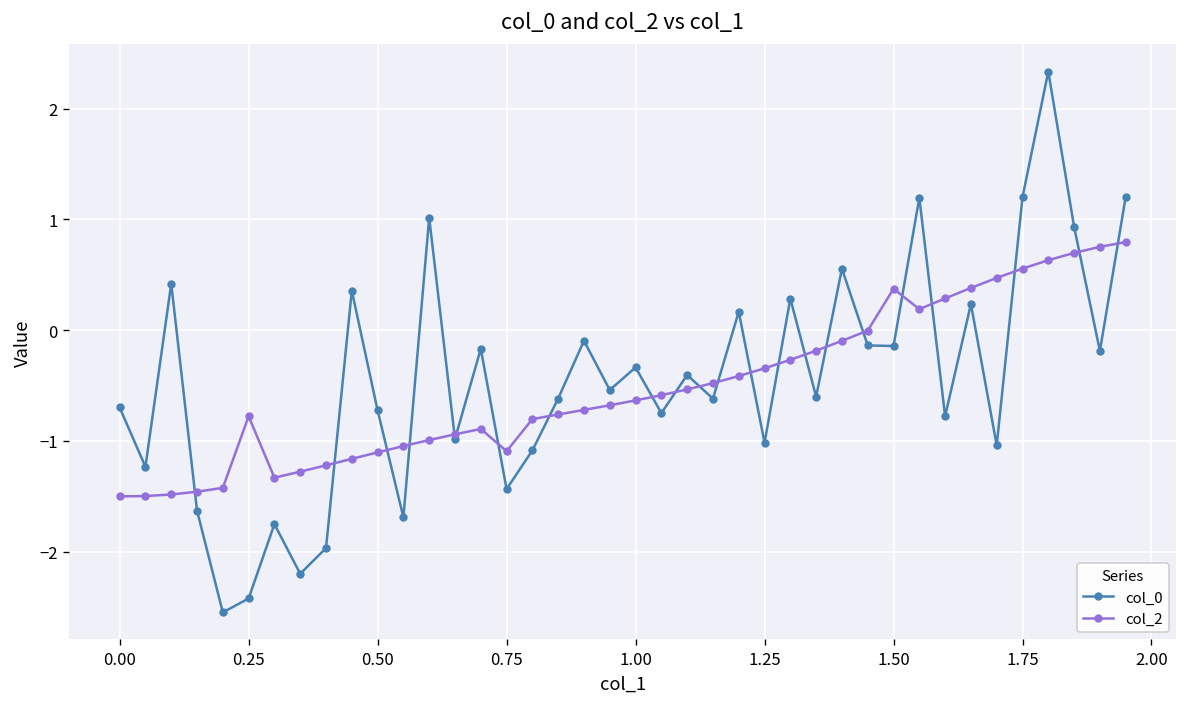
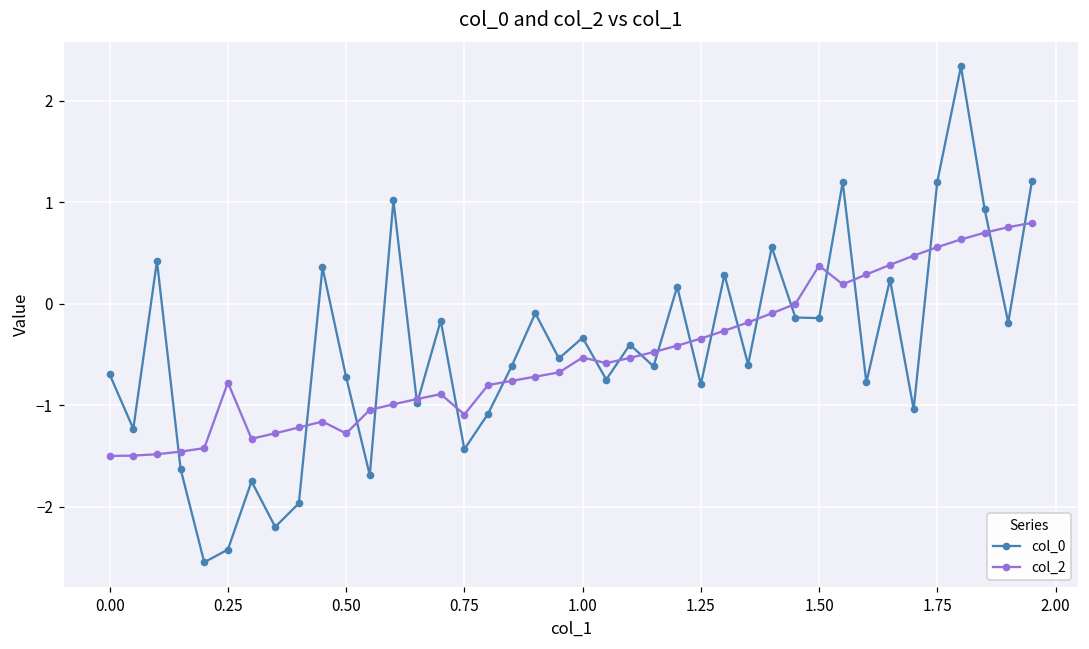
col_2, 0.50: -1.1 -> -1.3
col_2, 1.00: -0.6 -> -0.5
col_0, 1.25: -1.0 -> -0.8
